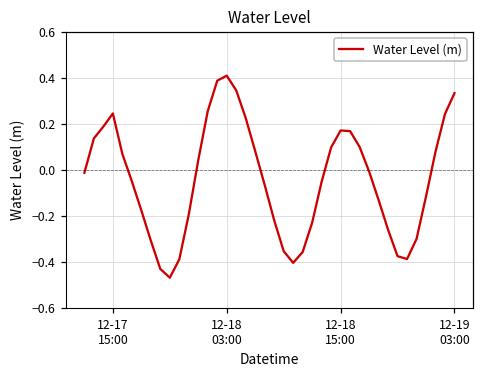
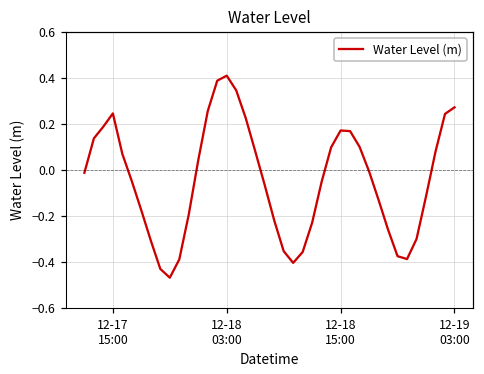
12-19 03:00: 0.34 -> 0.27
